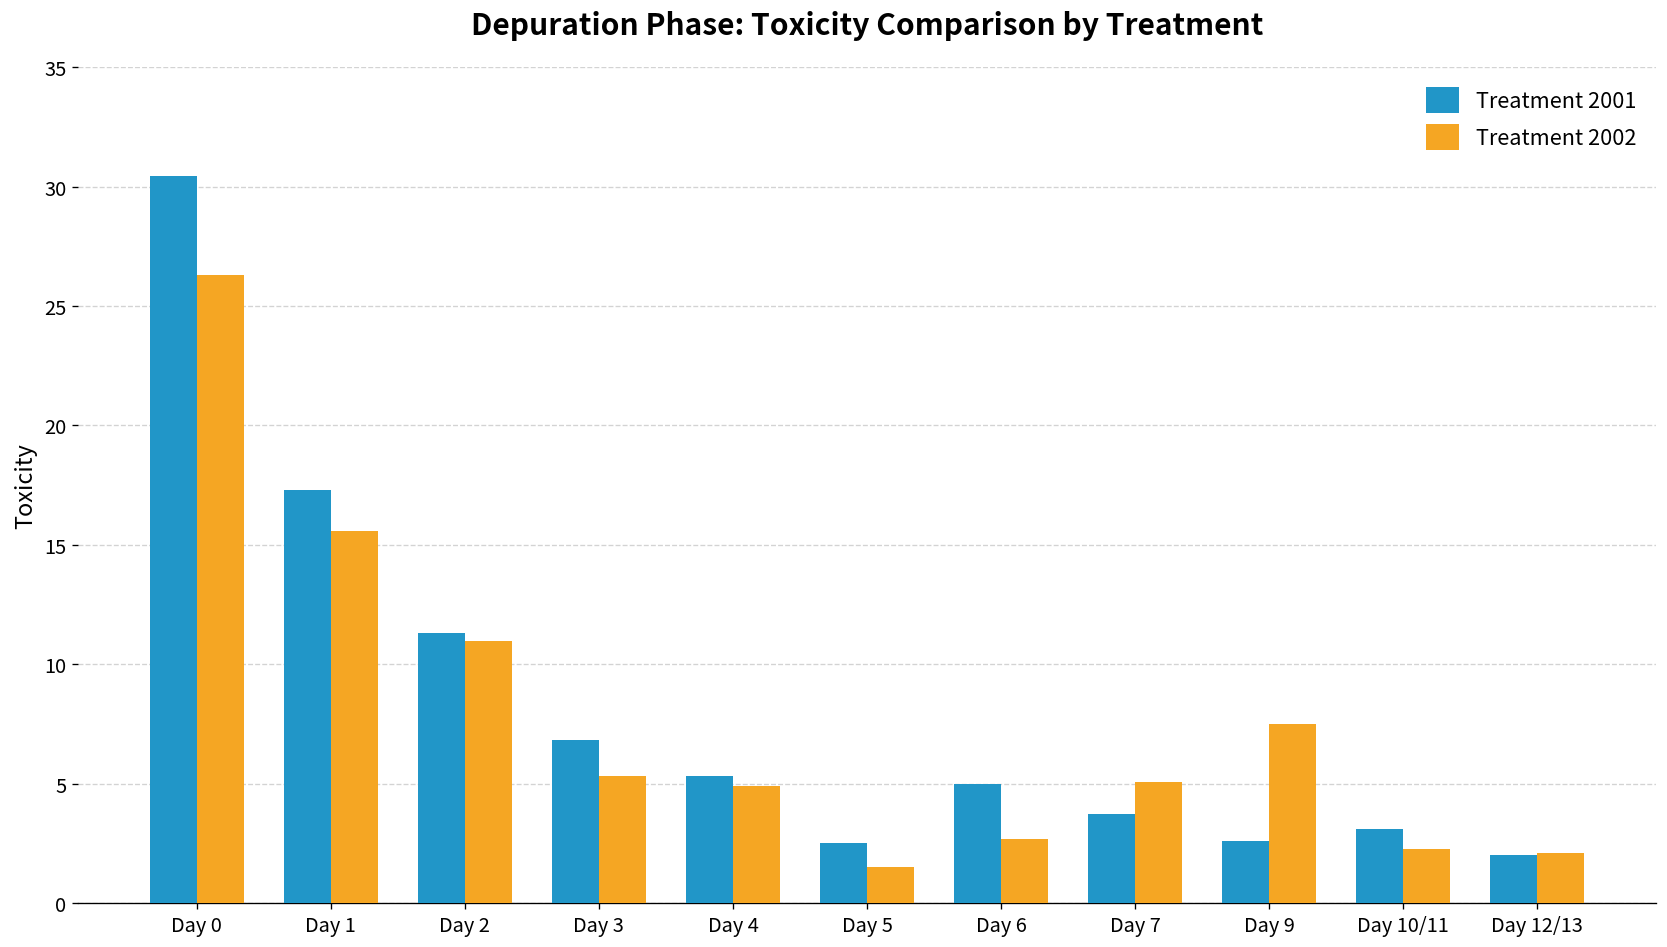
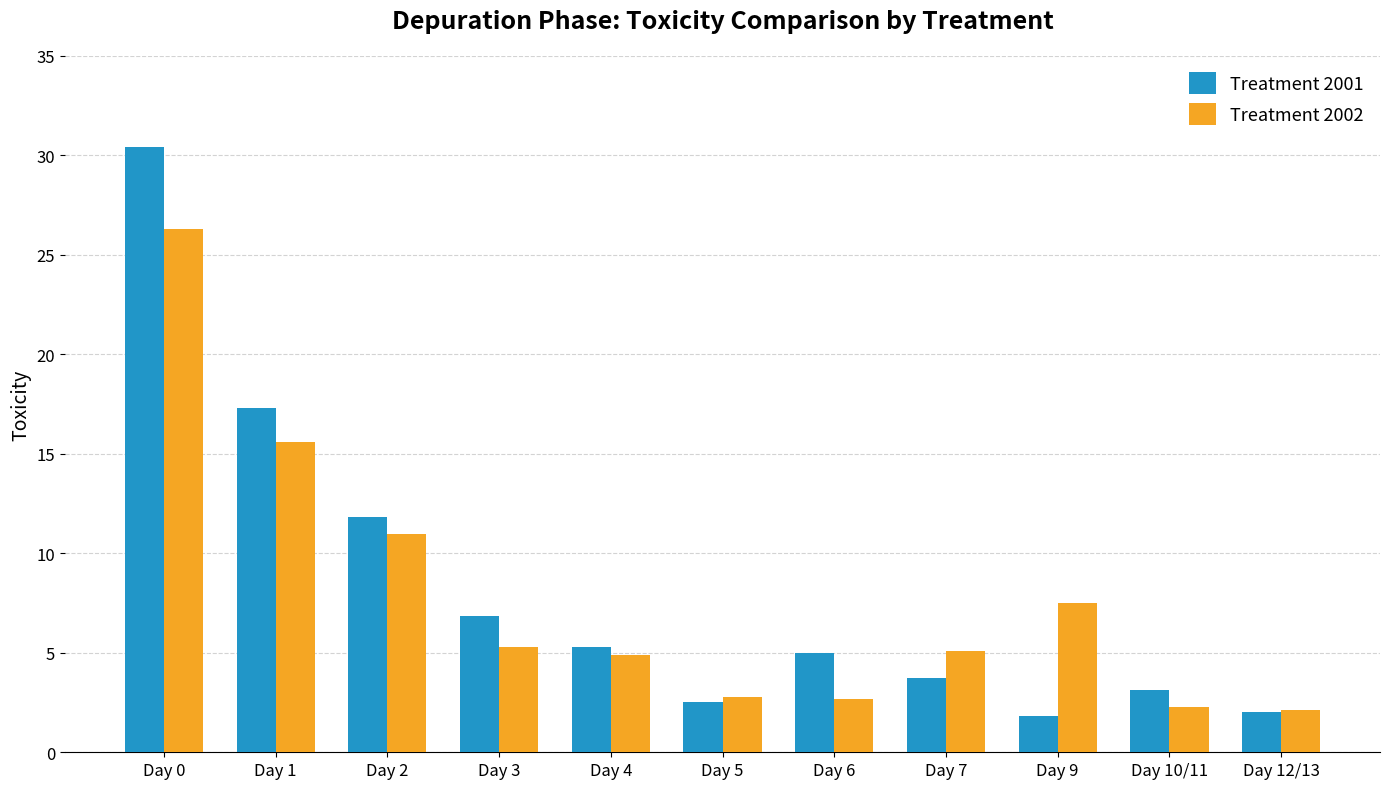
Treatment 2001, Day 2: 11.3 -> 11.8
Treatment 2002, Day 5: 1.5 -> 2.8
Treatment 2001, Day 9: 2.6 -> 1.8
